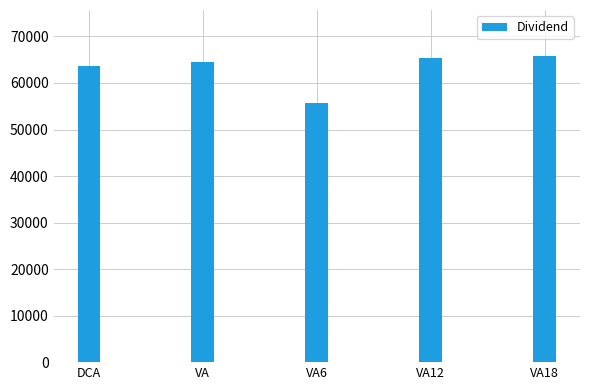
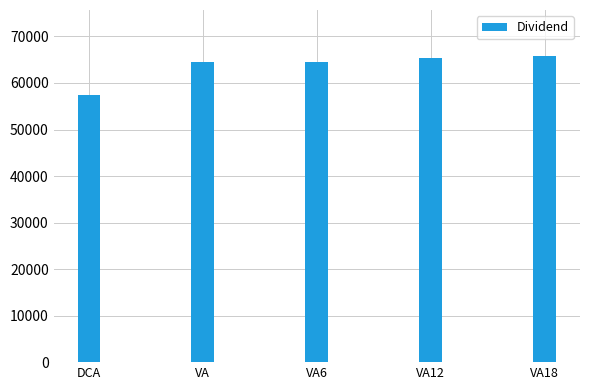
DCA: 64000 -> 57000
VA6: 56000 -> 65000
